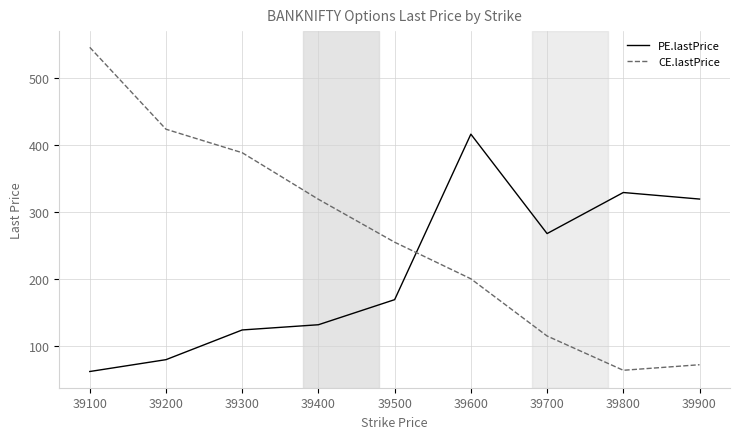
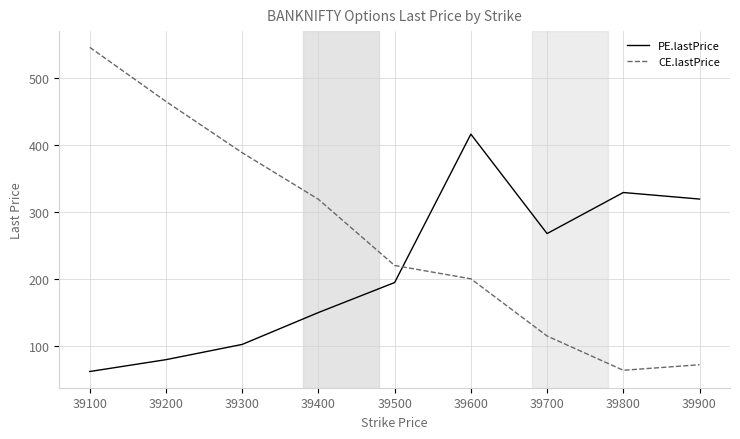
CE.lastPrice, 39200: 420 -> 460
PE.lastPrice, 39300: 120 -> 100
PE.lastPrice, 39400: 130 -> 150
PE.lastPrice, 39500: 170 -> 200
CE.lastPrice, 39500: 260 -> 220
